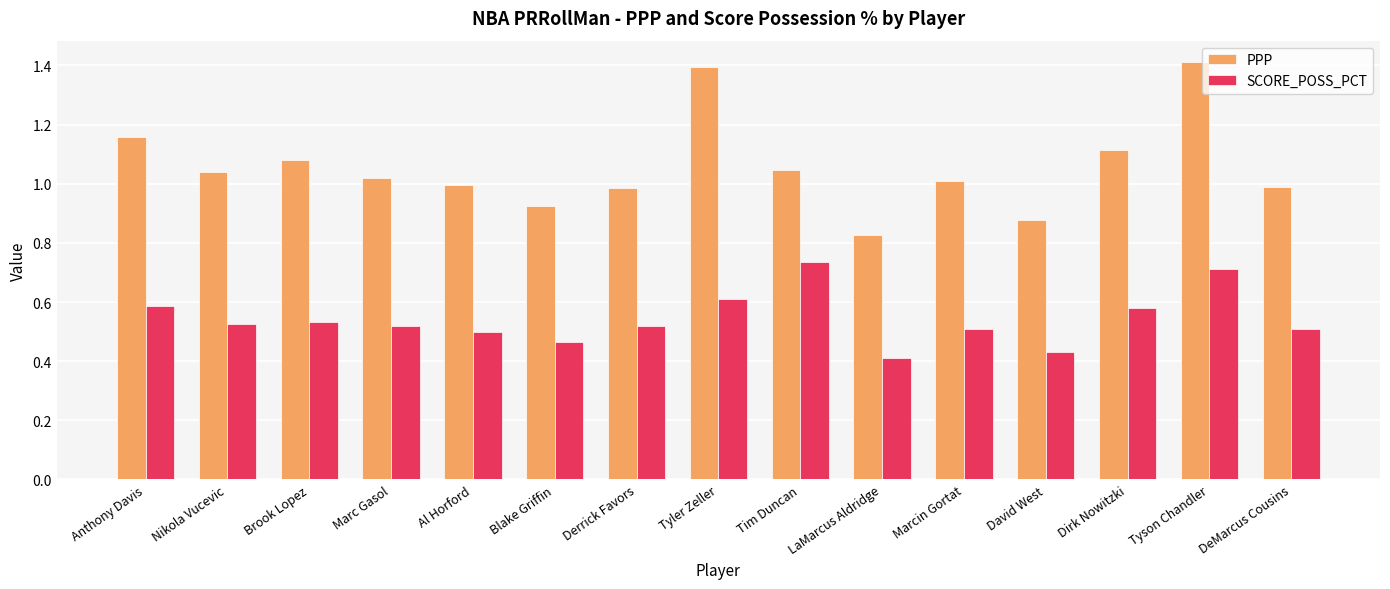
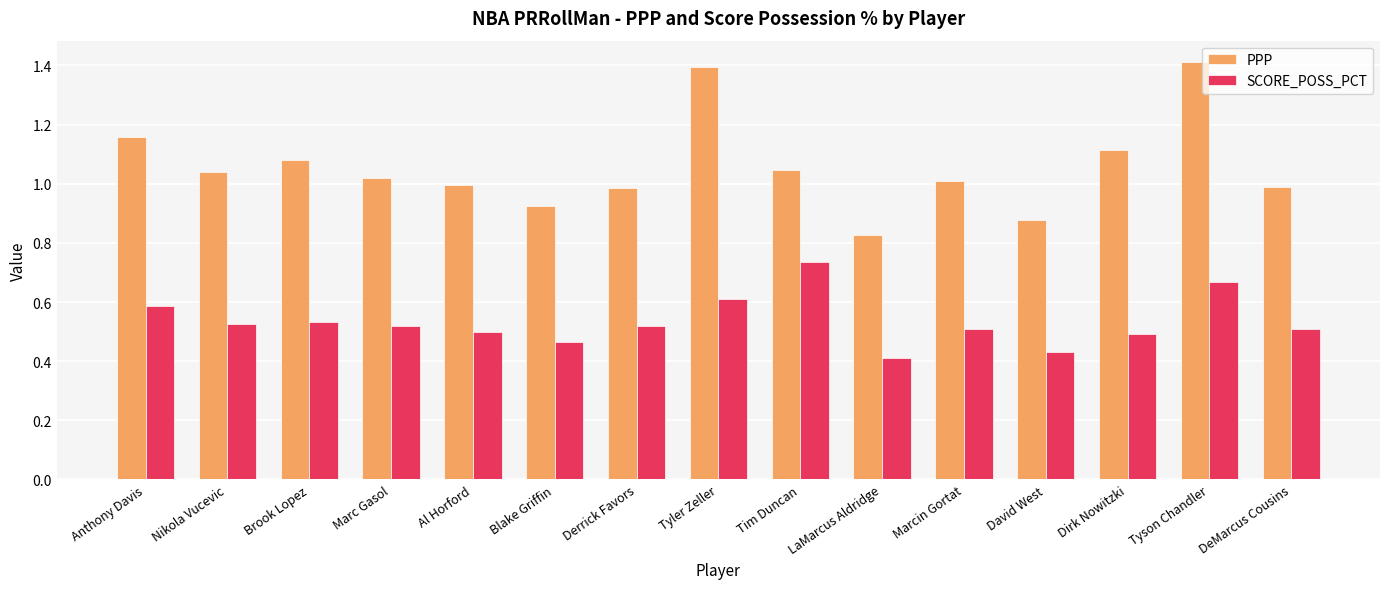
SCORE_POSS_PCT, Dirk Nowitzki: 0.58 -> 0.49
SCORE_POSS_PCT, Tyson Chandler: 0.71 -> 0.67
